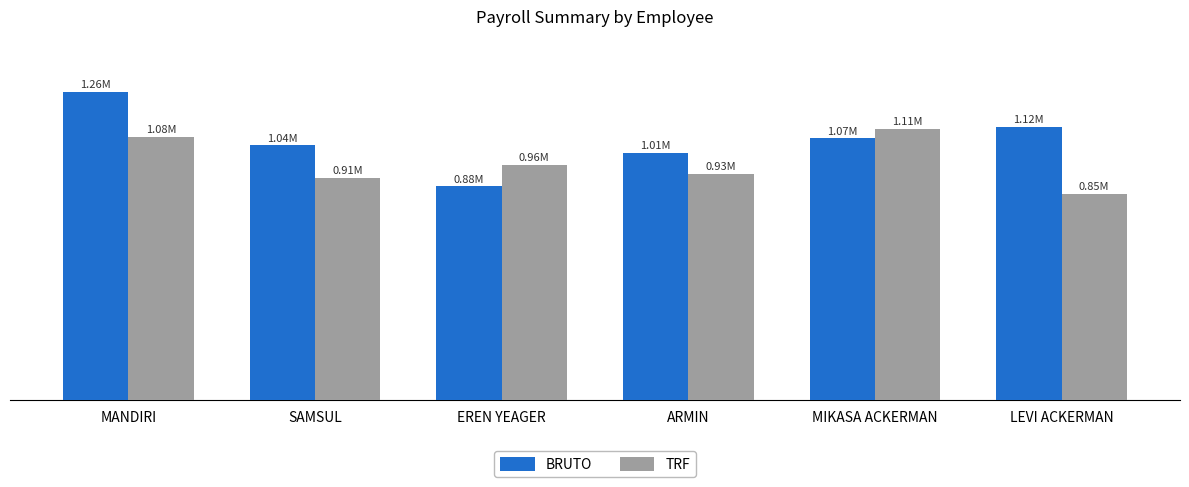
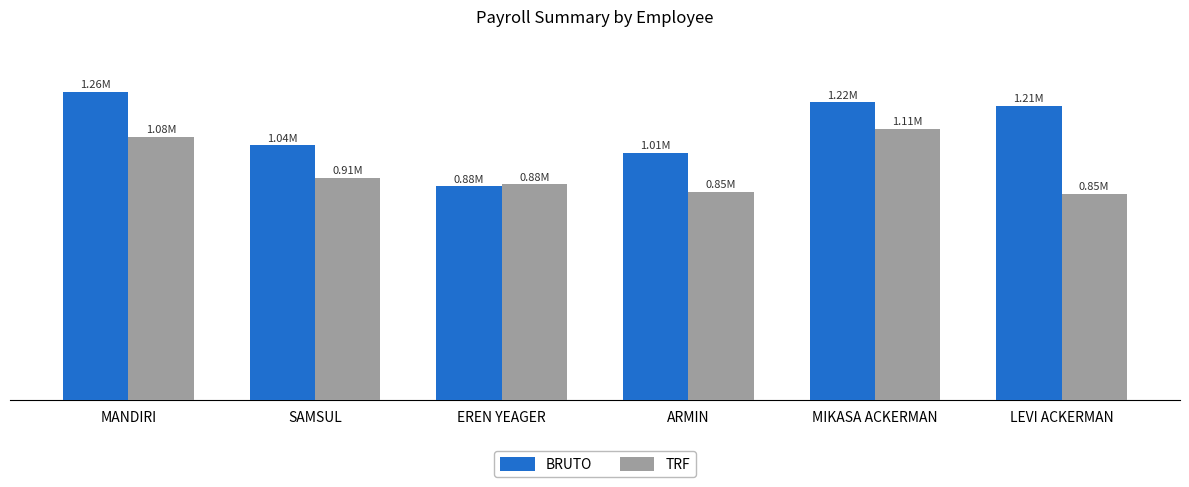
TRF, EREN YEAGER: 0.96M -> 0.88M
TRF, ARMIN: 0.93M -> 0.85M
BRUTO, MIKASA ACKERMAN: 1.07M -> 1.22M
BRUTO, LEVI ACKERMAN: 1.12M -> 1.21M
